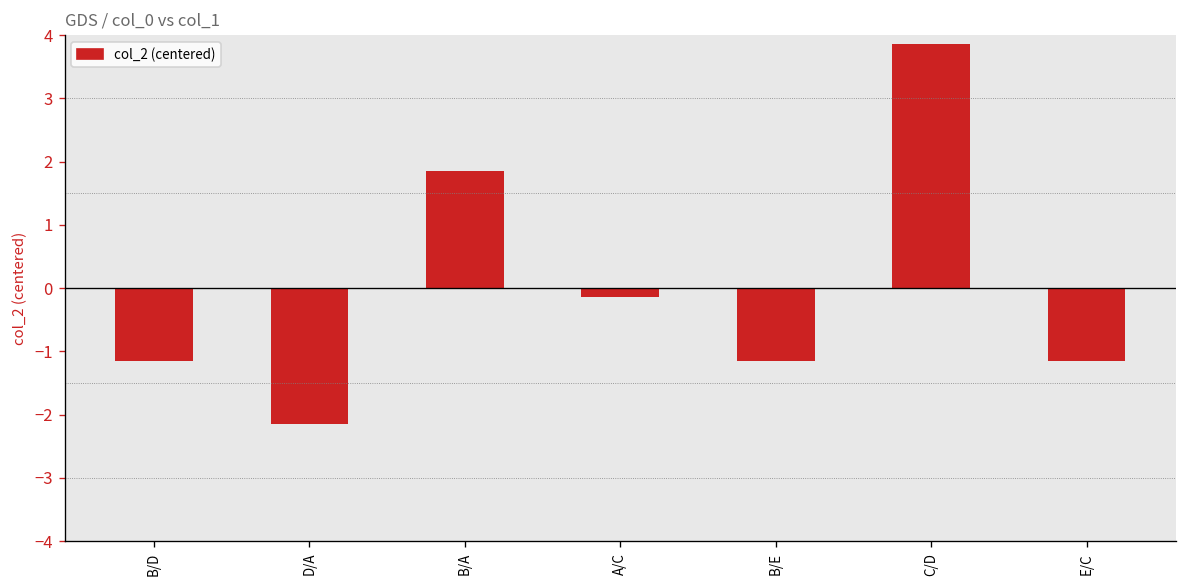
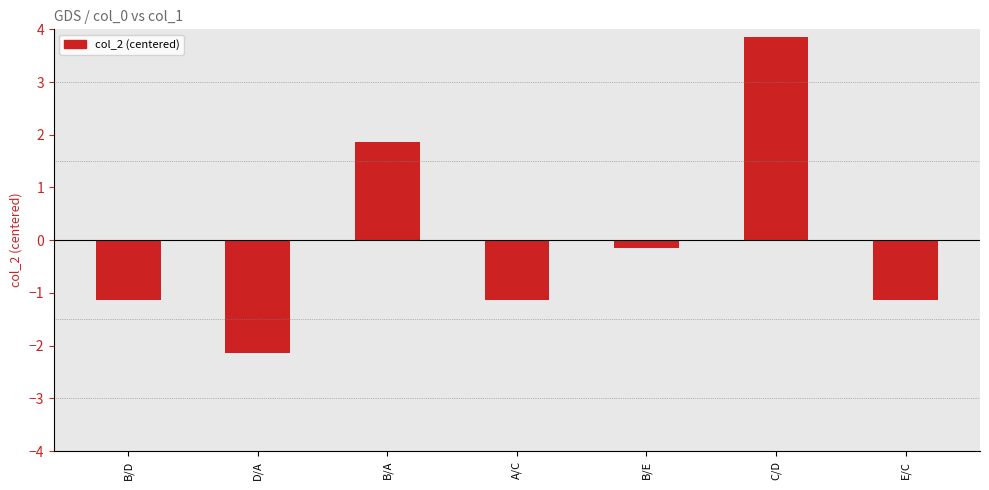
A/C: -0.1 -> -1.1
B/E: -1.1 -> -0.1
